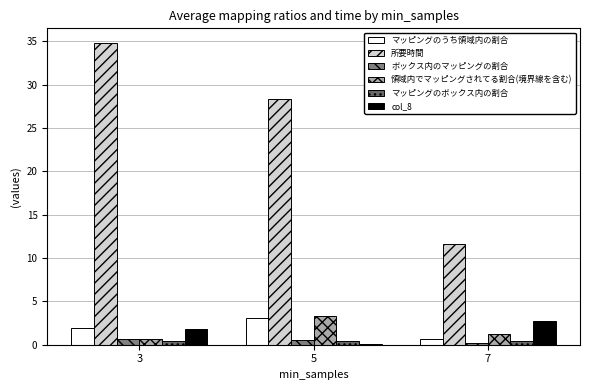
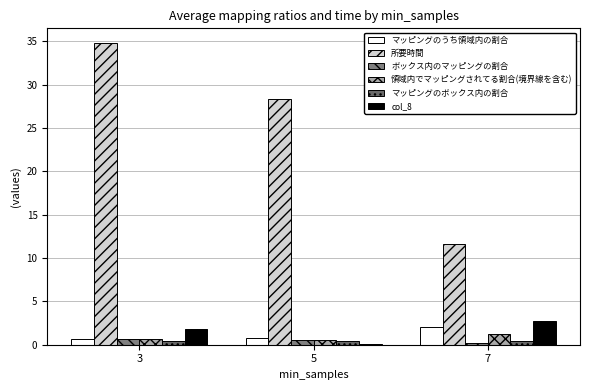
マッピングのうち領域内の割合, 3: 2 -> 1
マッピングのうち領域内の割合, 5: 3 -> 1
領域内でマッピングされてる割合(境界線を含む), 5: 3 -> 1
マッピングのうち領域内の割合, 7: 1 -> 2
